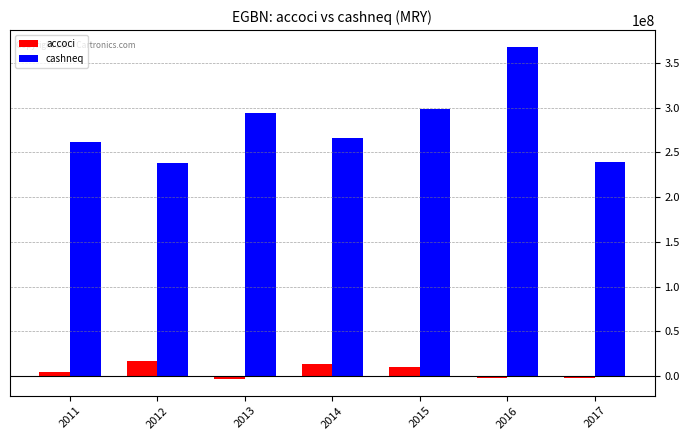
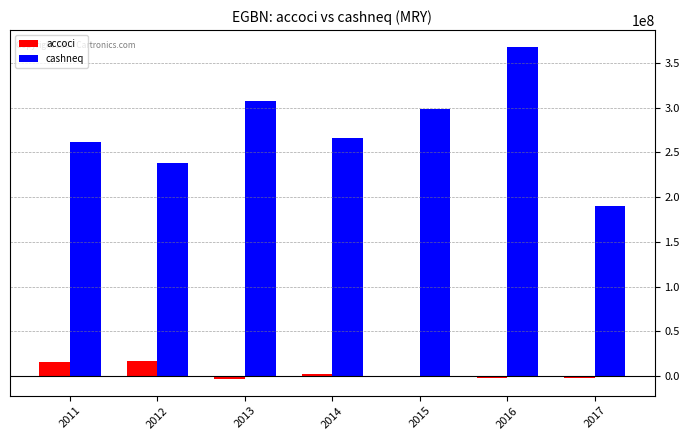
accoci, 2011: 0 -> 20000000
cashneq, 2013: 290000000 -> 310000000
accoci, 2014: 10000000 -> 0
accoci, 2015: 10000000 -> 0
cashneq, 2017: 240000000 -> 190000000
